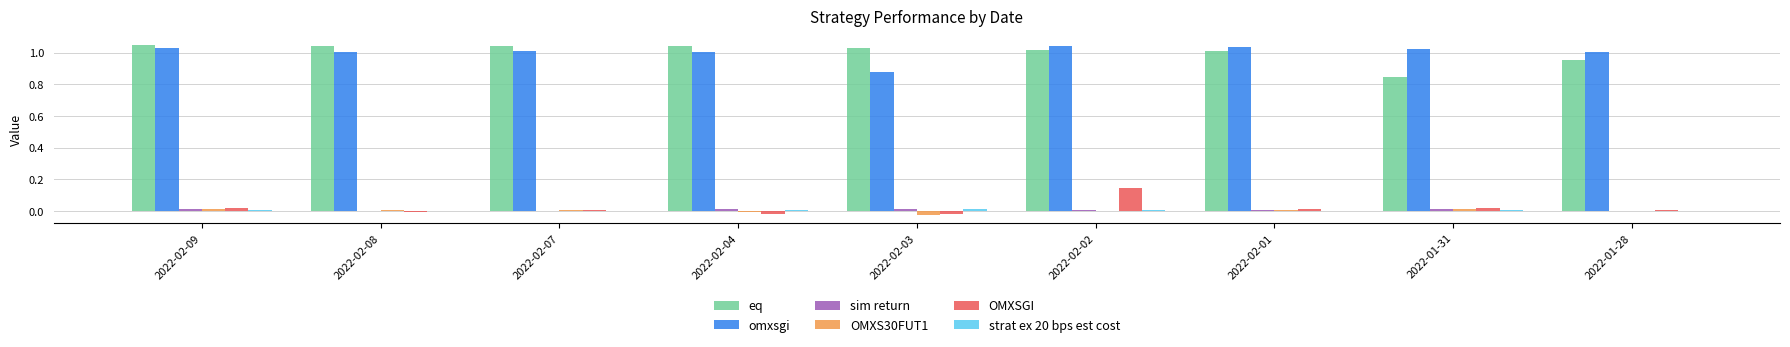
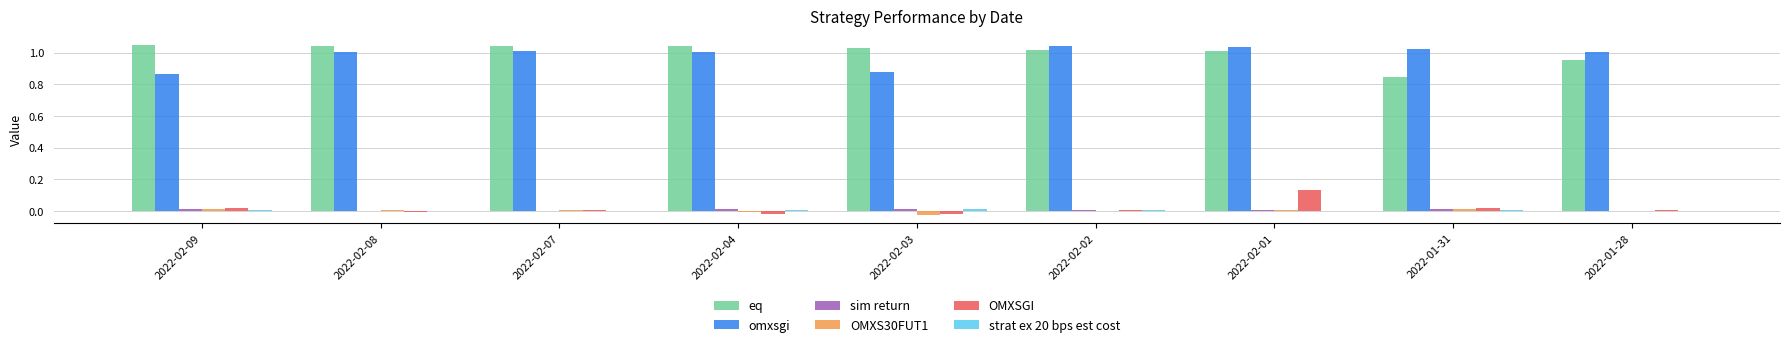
omxsgi, 2022-02-09: 1.03 -> 0.87
OMXSGI, 2022-02-02: 0.15 -> 0.01
OMXSGI, 2022-02-01: 0.01 -> 0.14
